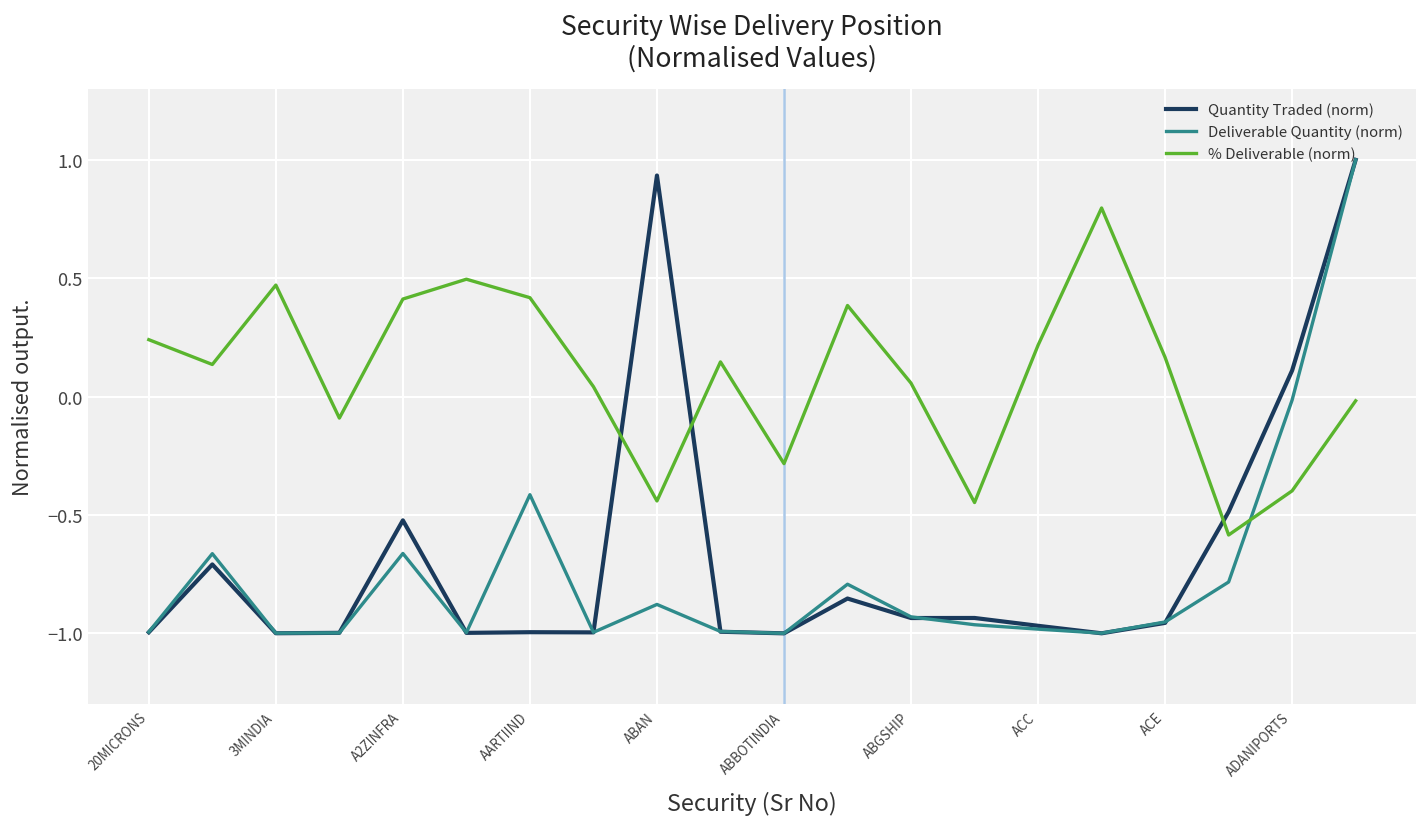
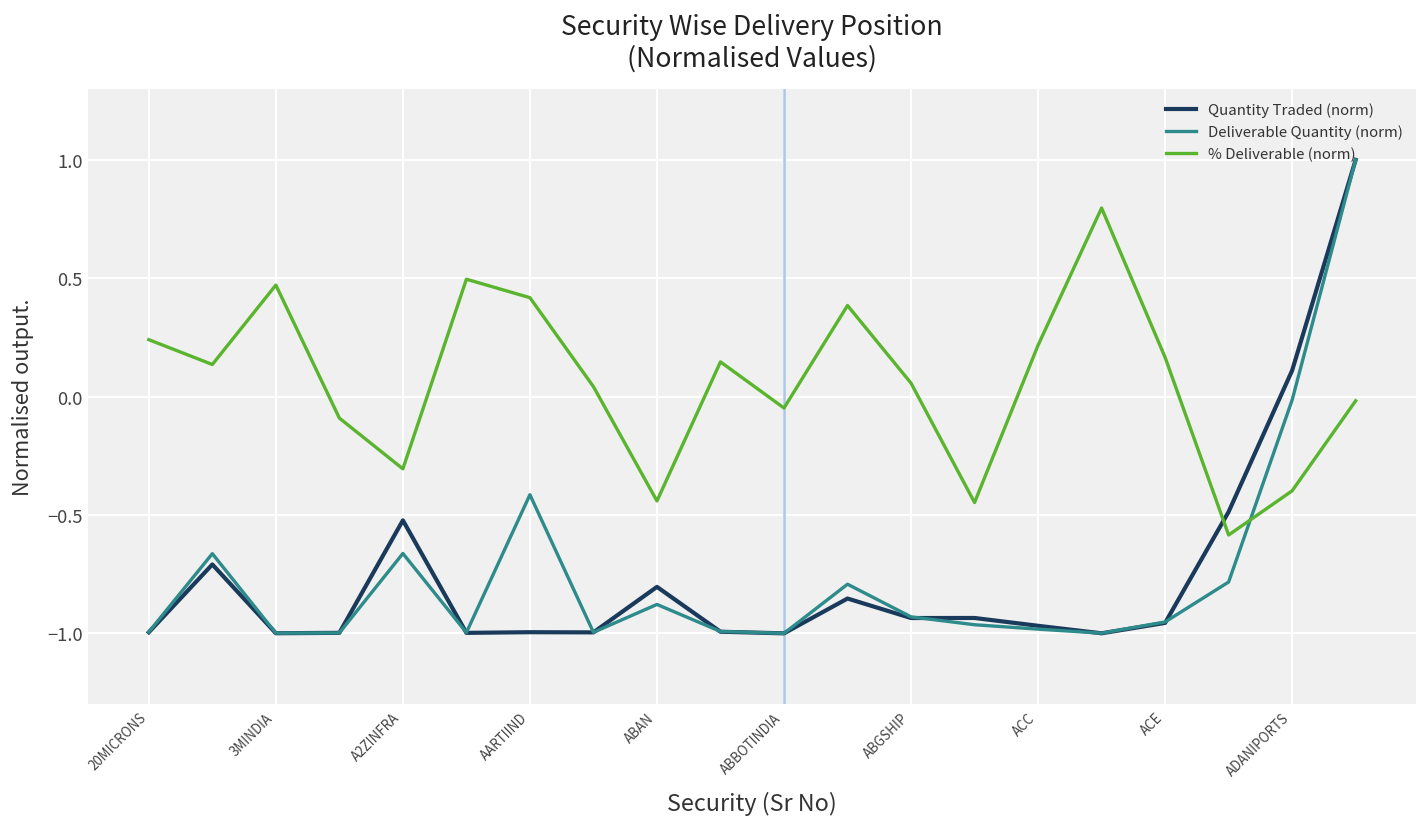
% Deliverable (norm), A2ZINFRA: 0.41 -> -0.31
Quantity Traded (norm), ABAN: 0.93 -> -0.80
% Deliverable (norm), ABBOTINDIA: -0.28 -> -0.05
